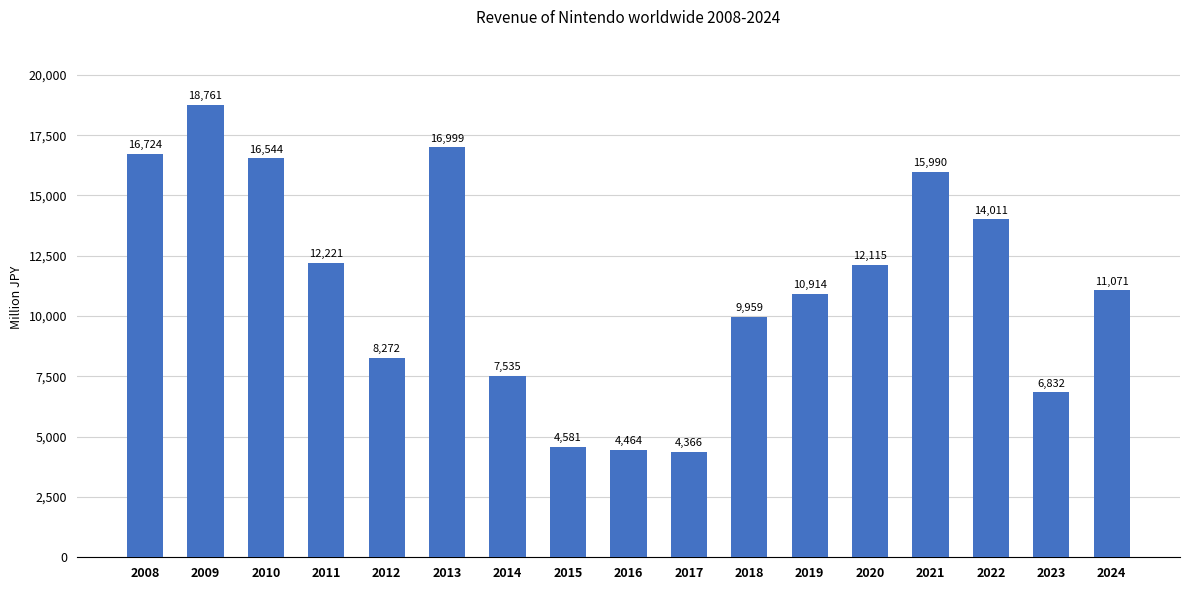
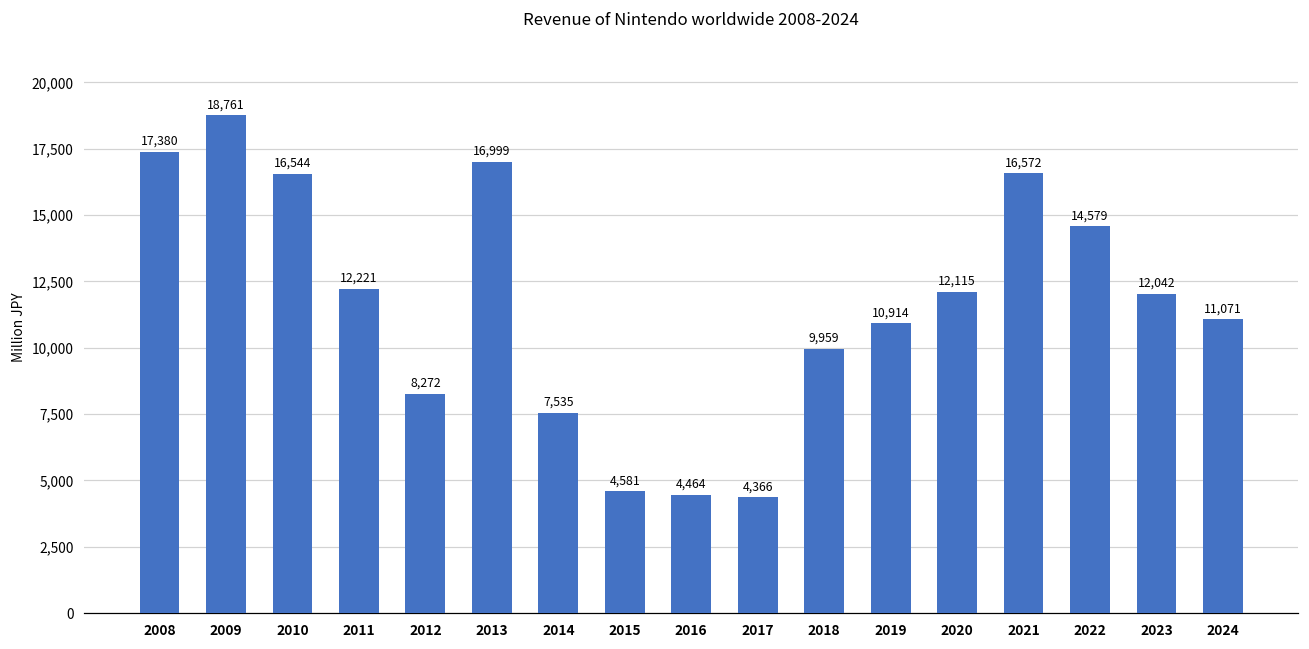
2008: 16,724 -> 17,380
2021: 15,990 -> 16,572
2022: 14,011 -> 14,579
2023: 6,832 -> 12,042
